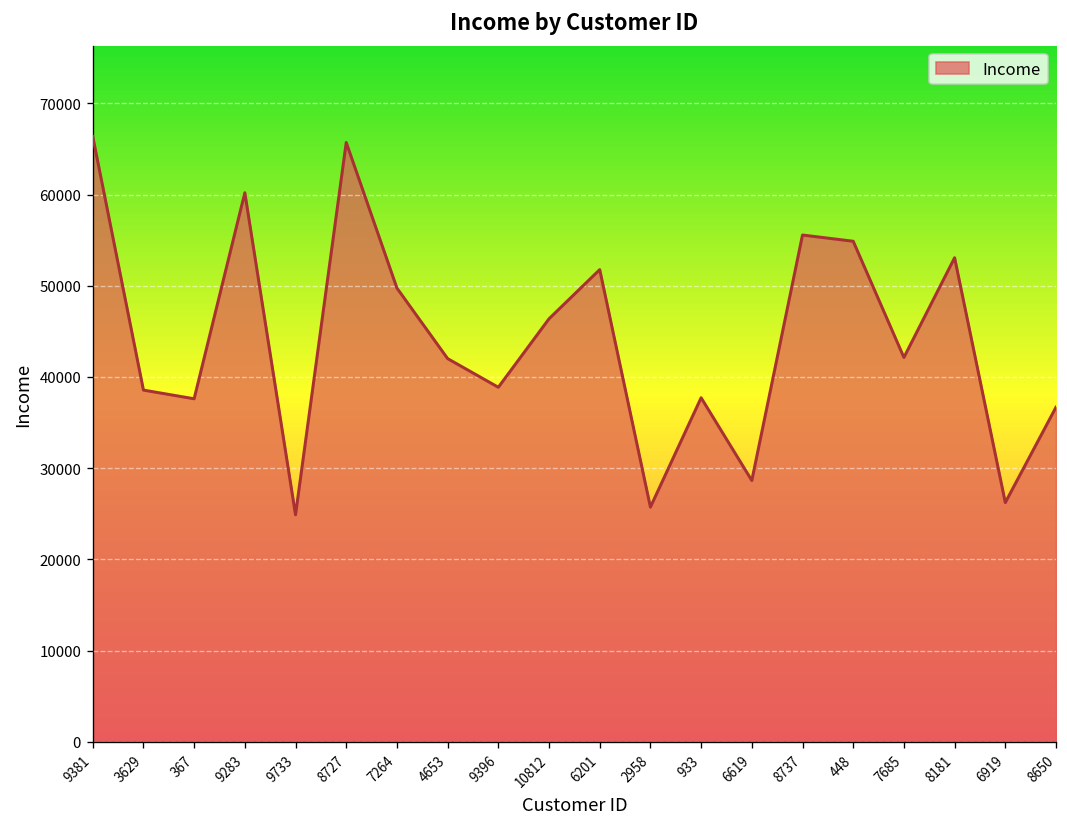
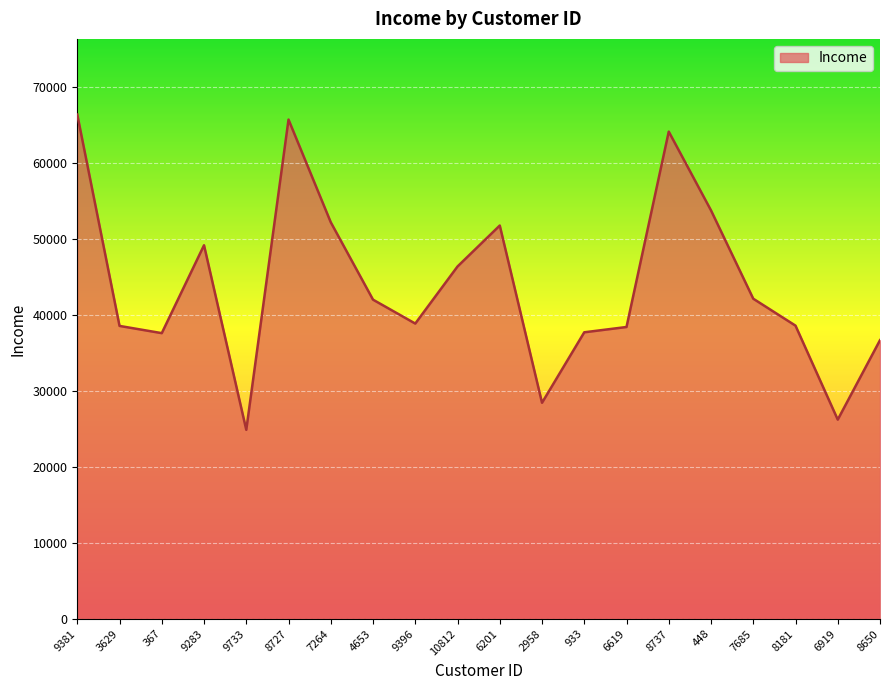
9283: 60000 -> 49000
7264: 50000 -> 52000
2958: 26000 -> 28000
6619: 29000 -> 38000
8737: 56000 -> 64000
448: 55000 -> 54000
8181: 53000 -> 39000
